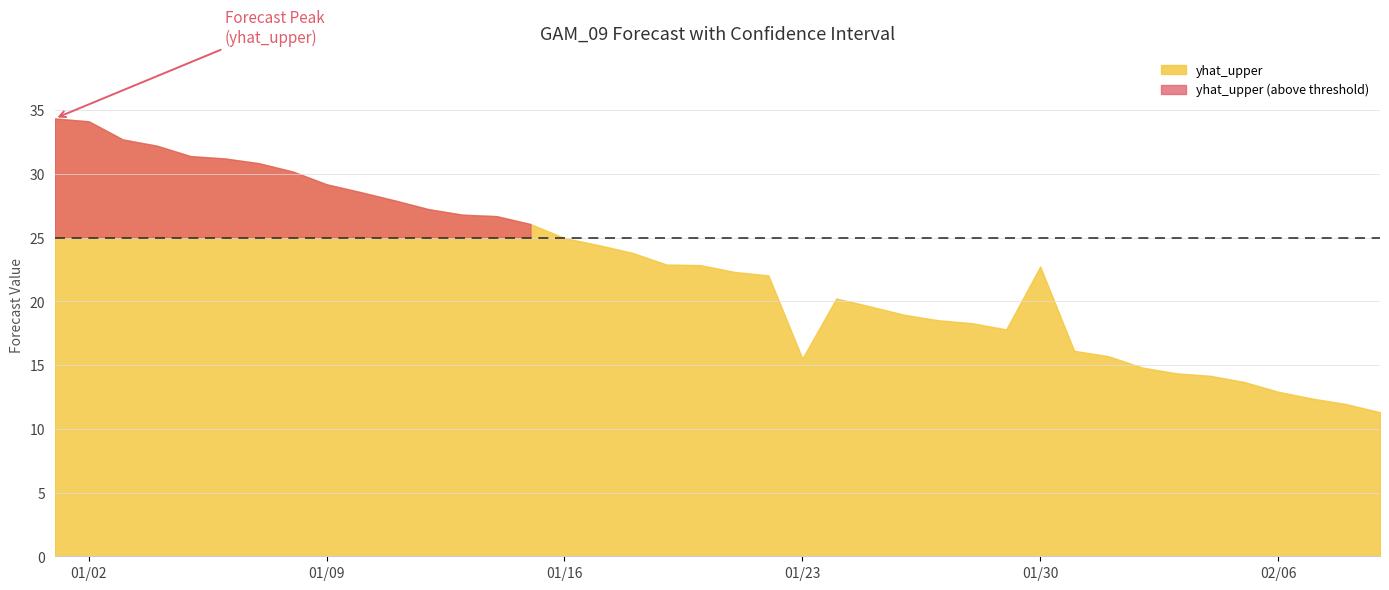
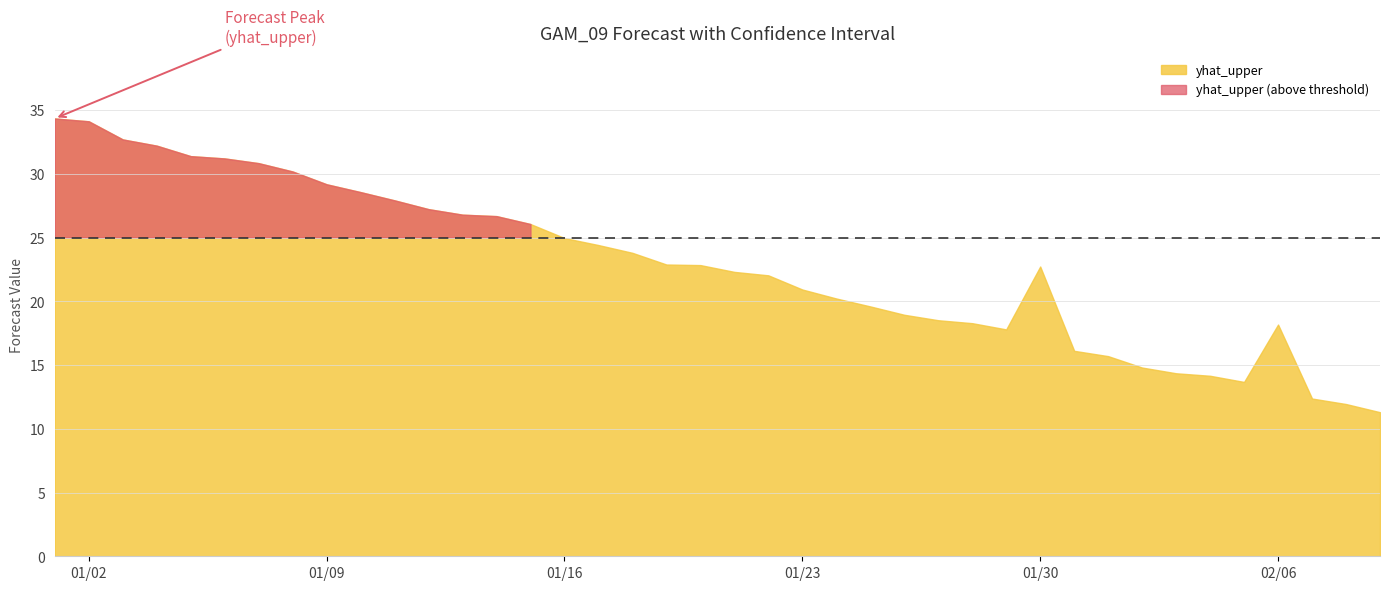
yhat_upper, 01/23: 15.5 -> 20.9
yhat_upper, 02/06: 12.9 -> 18.2
